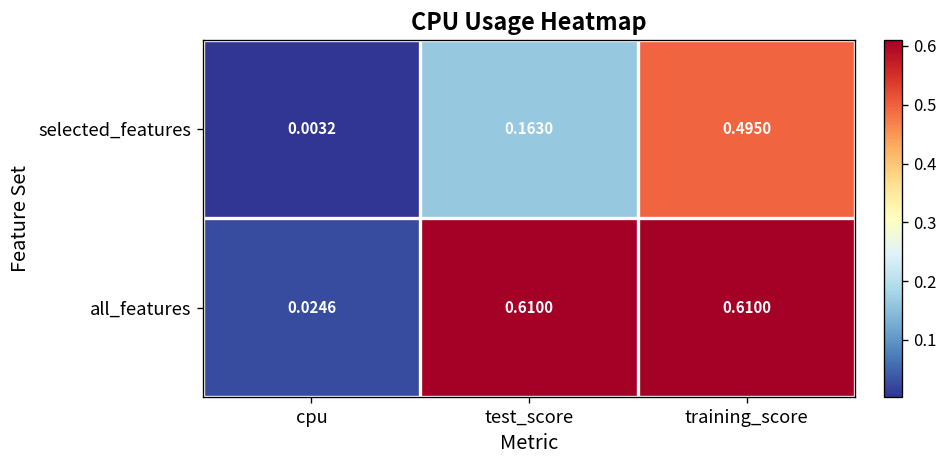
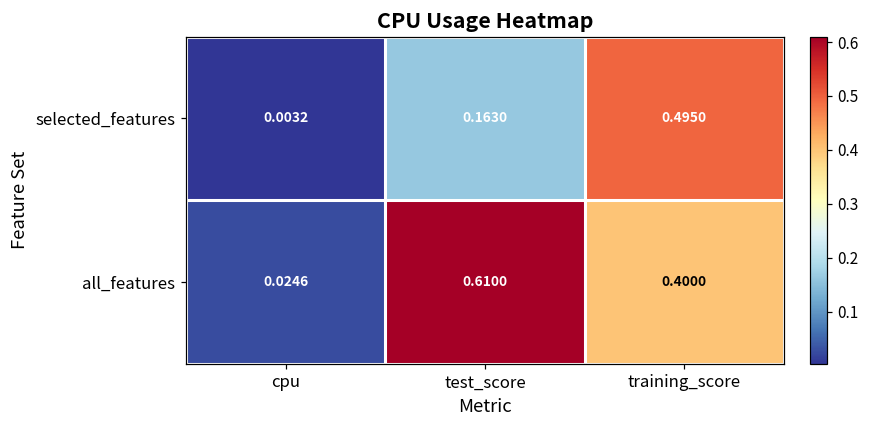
all_features, training_score: 0.6100 -> 0.4000
